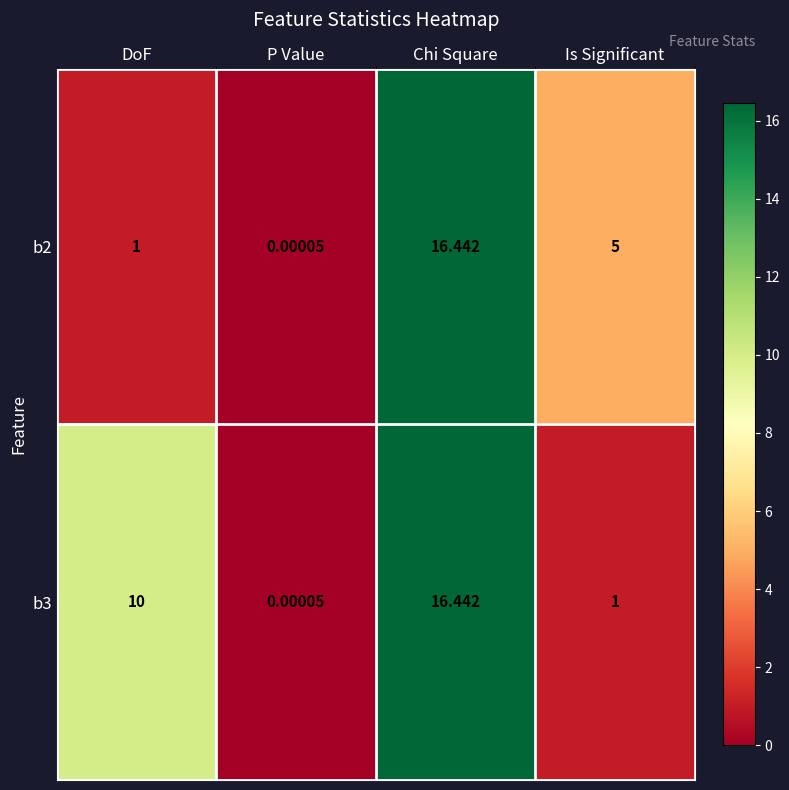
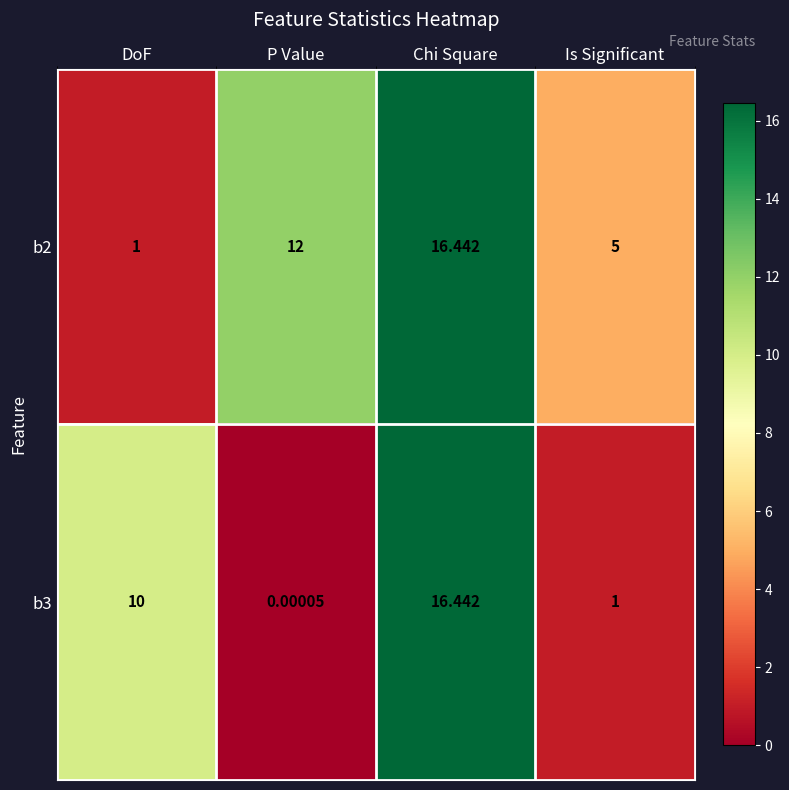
b2, P Value: 0.00005 -> 12
